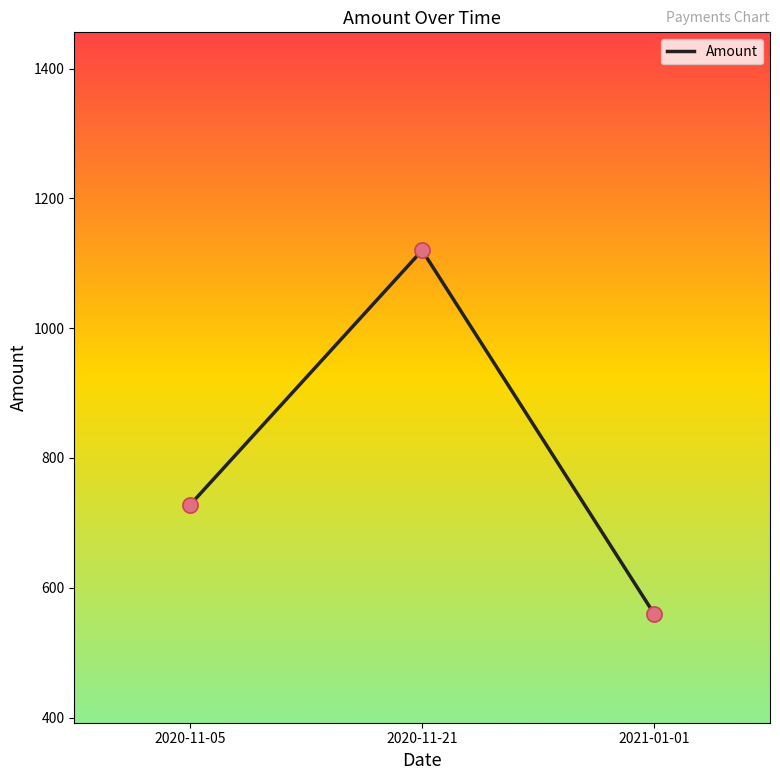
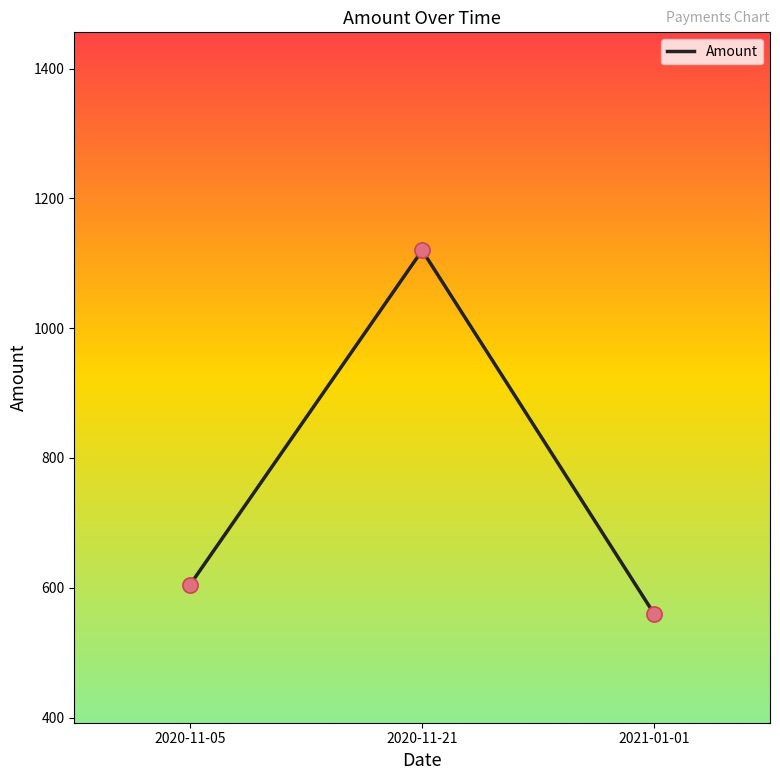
2020-11-05: 730 -> 610
